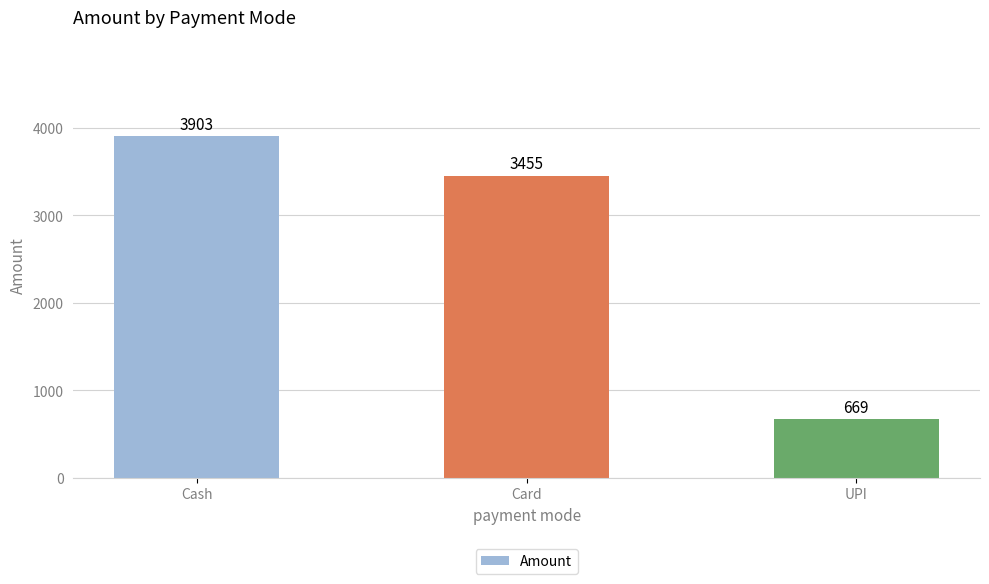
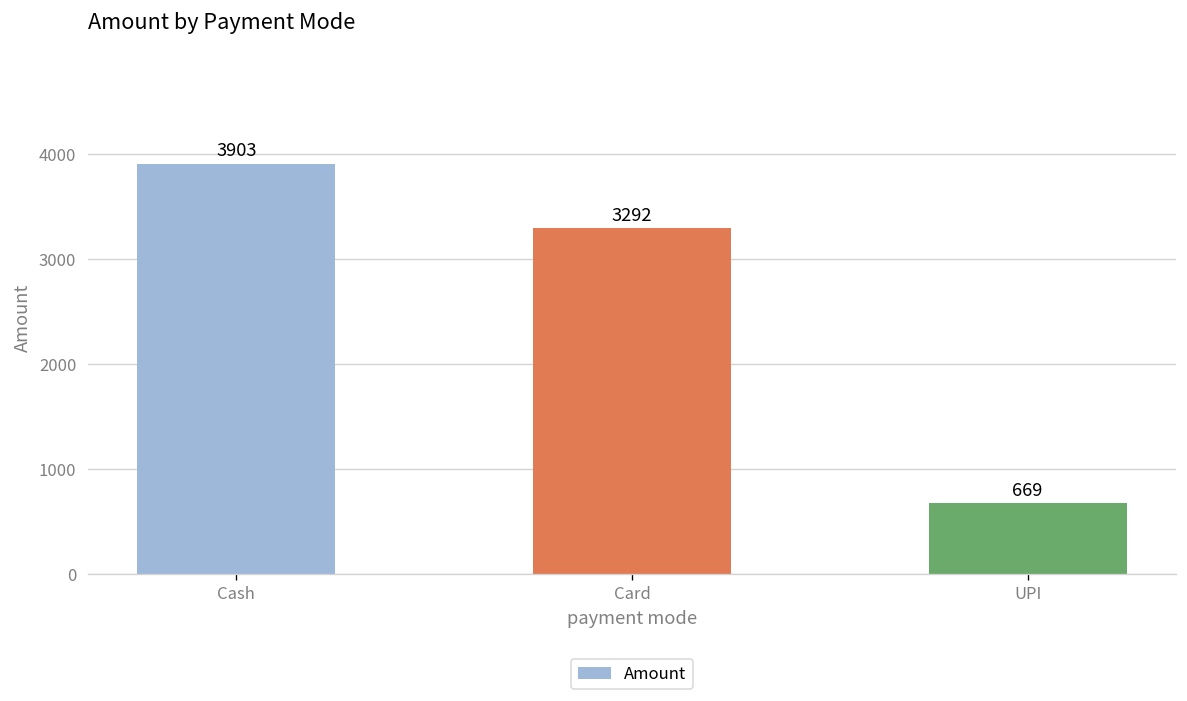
Card: 3455 -> 3292
